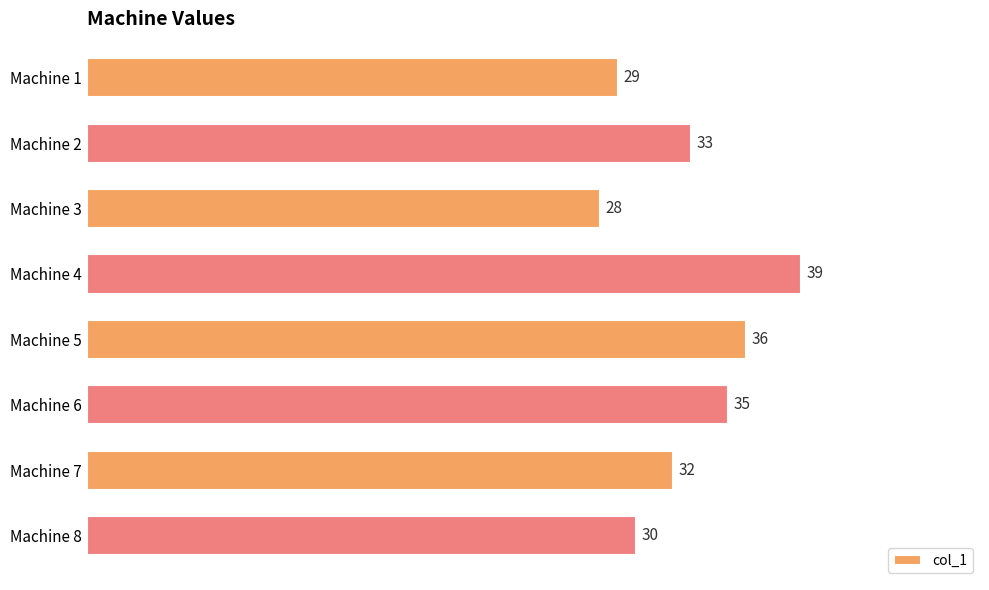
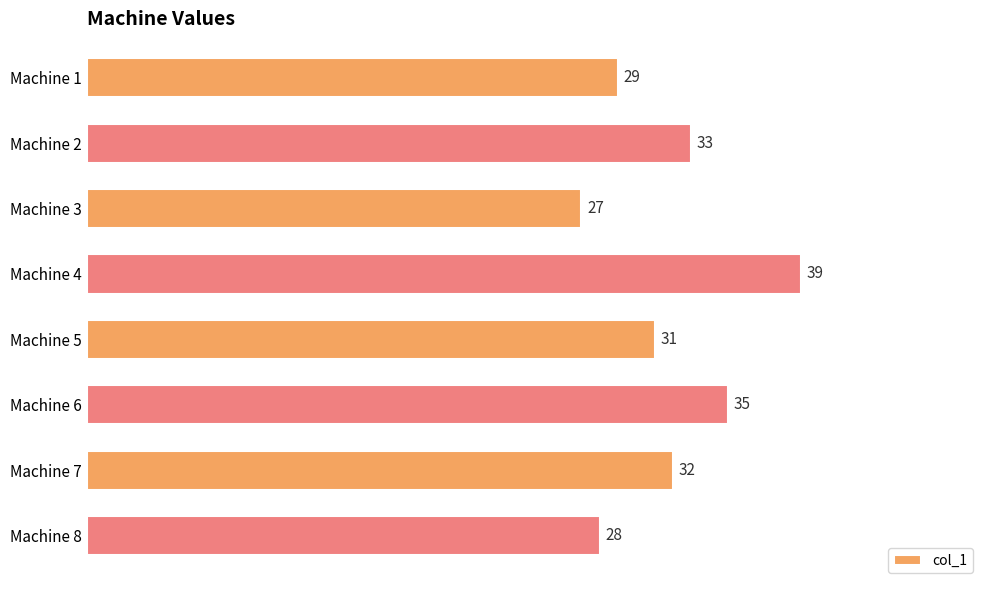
Machine 3: 28 -> 27
Machine 5: 36 -> 31
Machine 8: 30 -> 28
